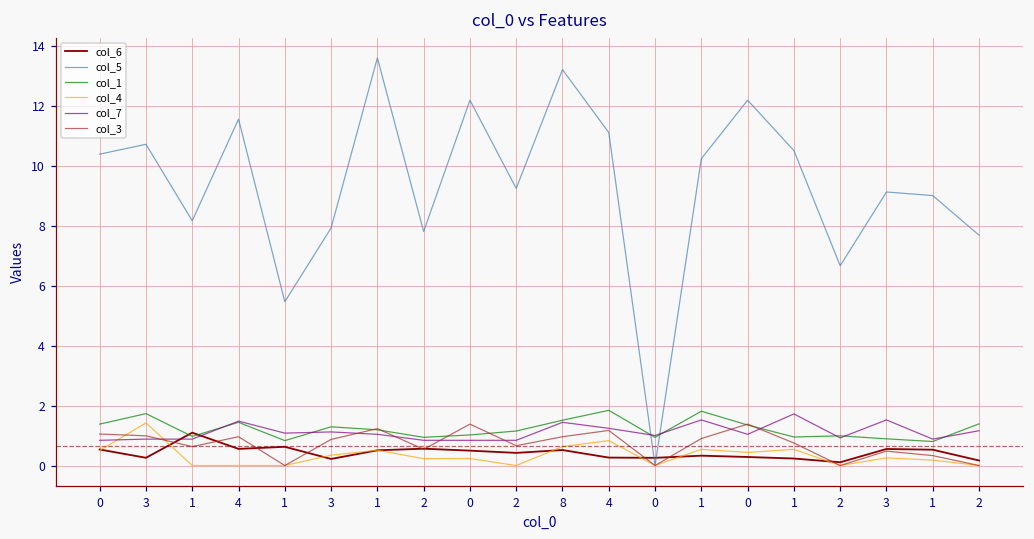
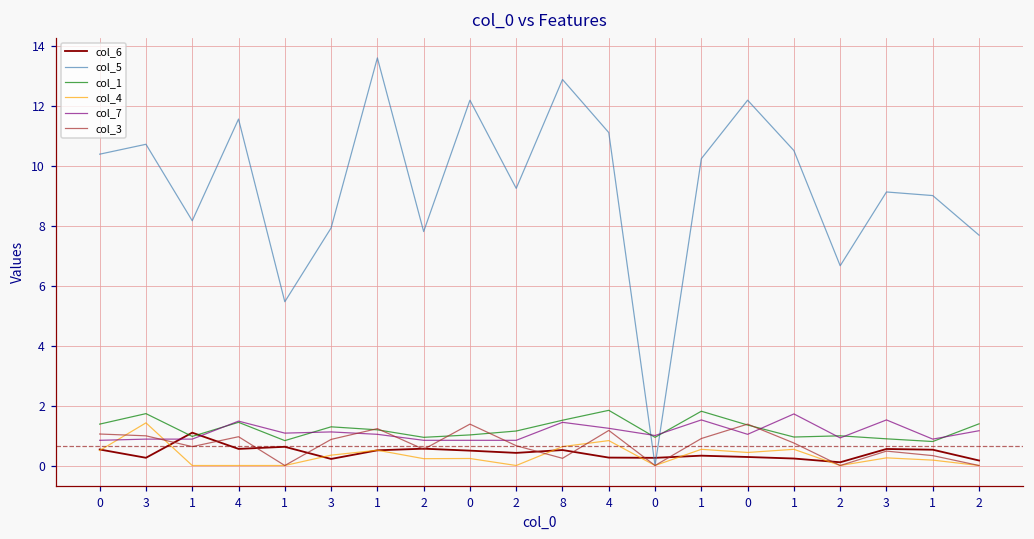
col_5, 8: 13.2 -> 12.9
col_3, 8: 1.0 -> 0.2
